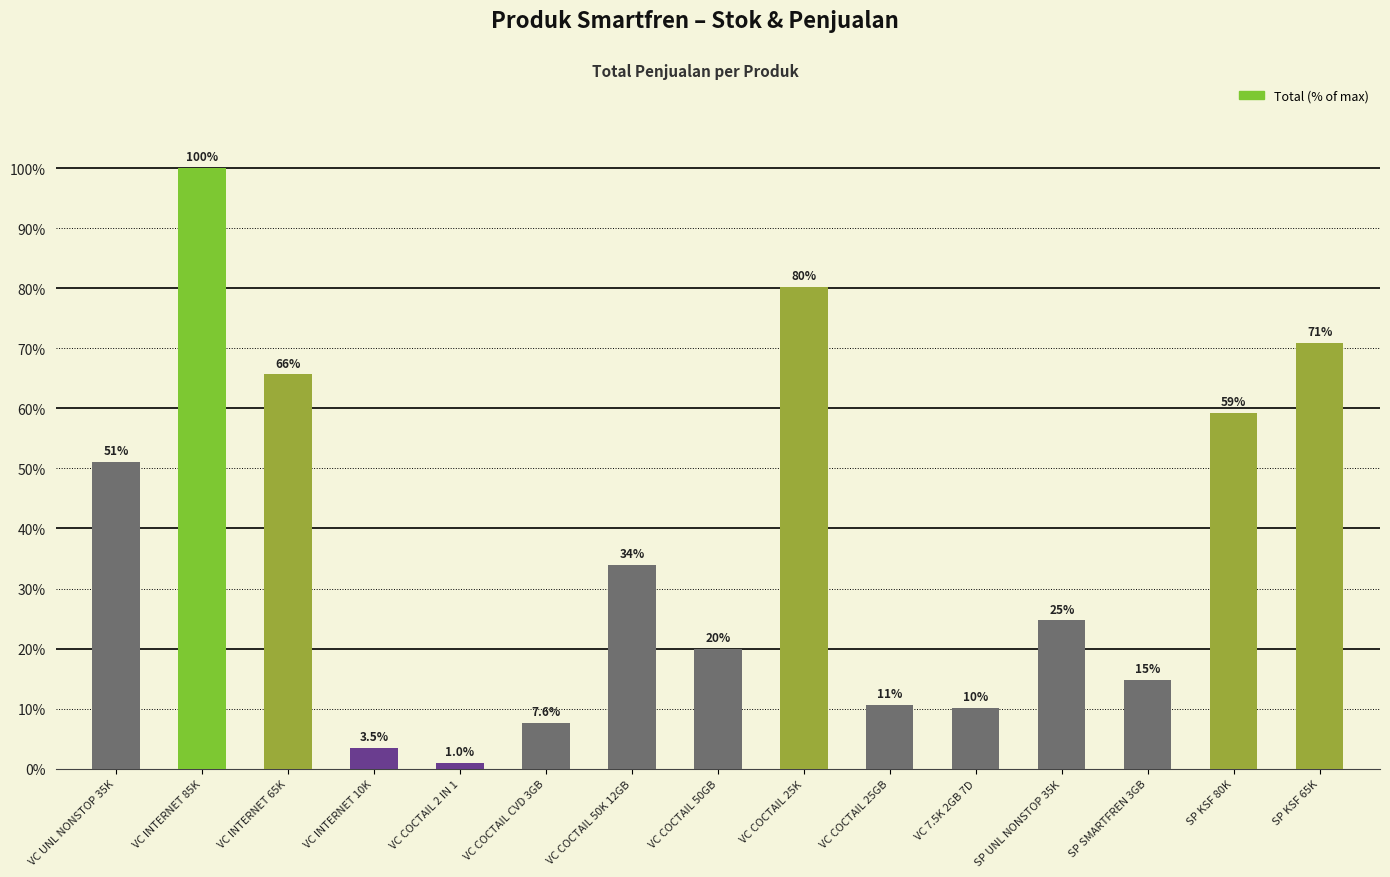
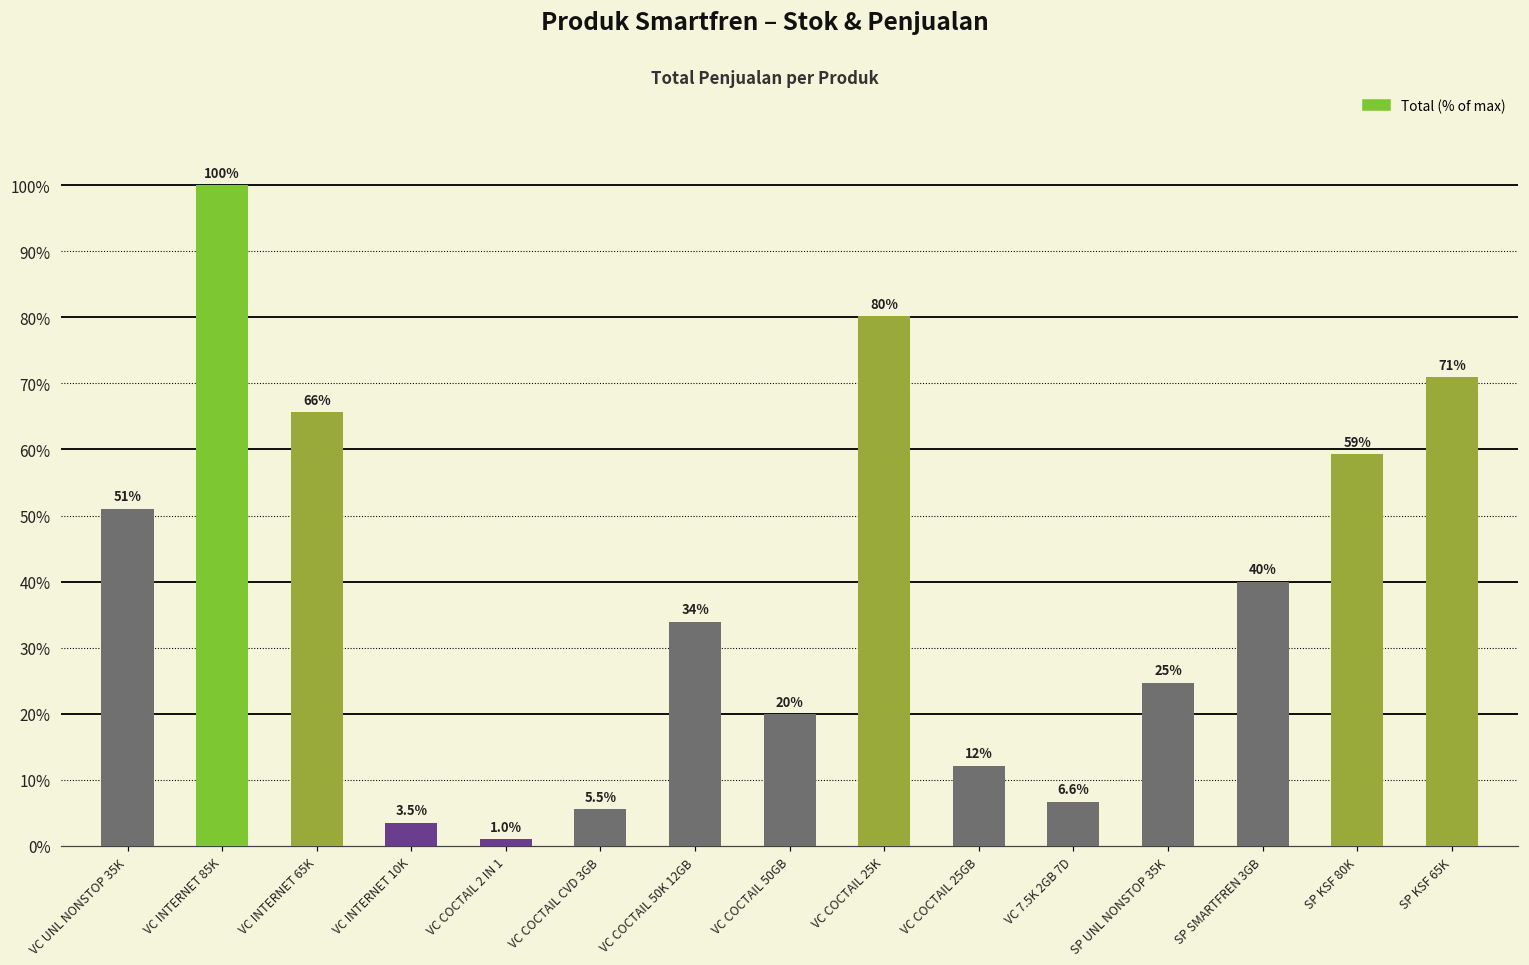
VC COCTAIL CVD 3GB: 7.6% -> 5.5%
VC COCTAIL 25GB: 11% -> 12%
VC 7.5K 2GB 7D: 10% -> 6.6%
SP SMARTFREN 3GB: 15% -> 40%
